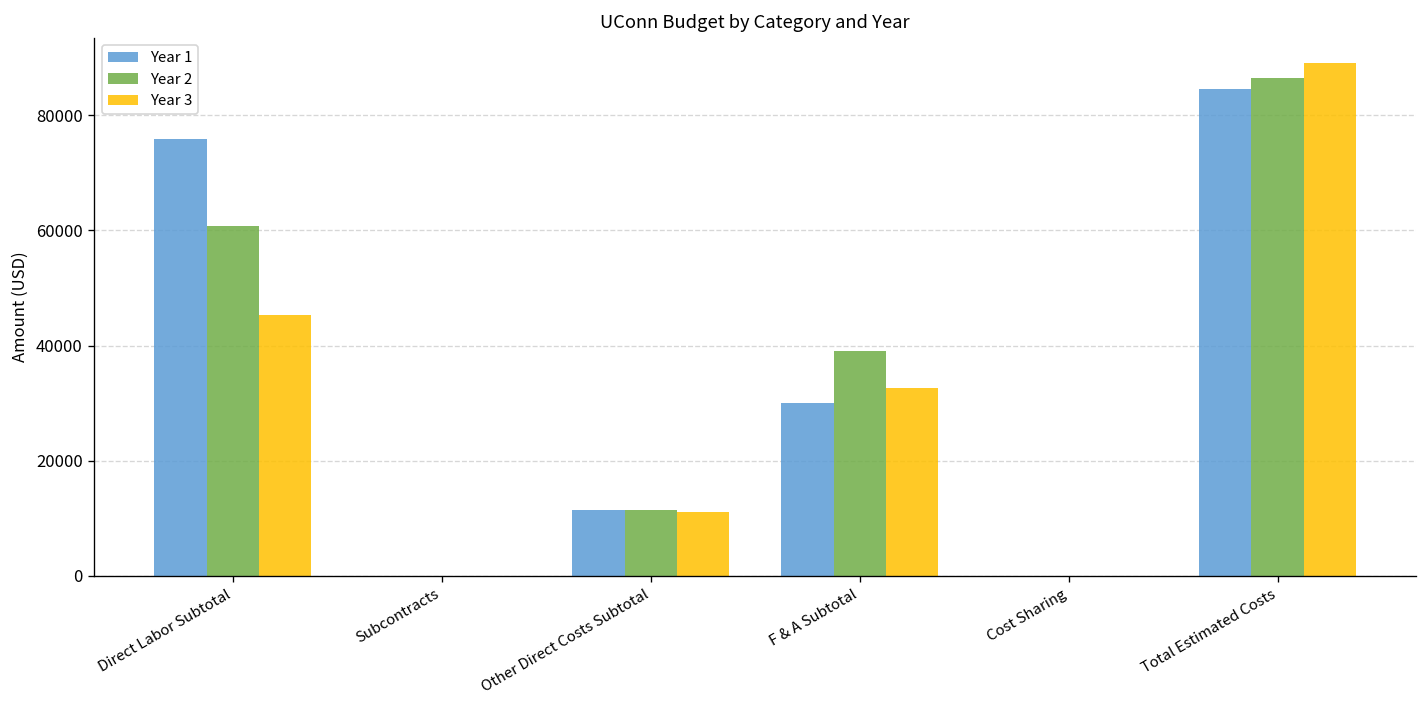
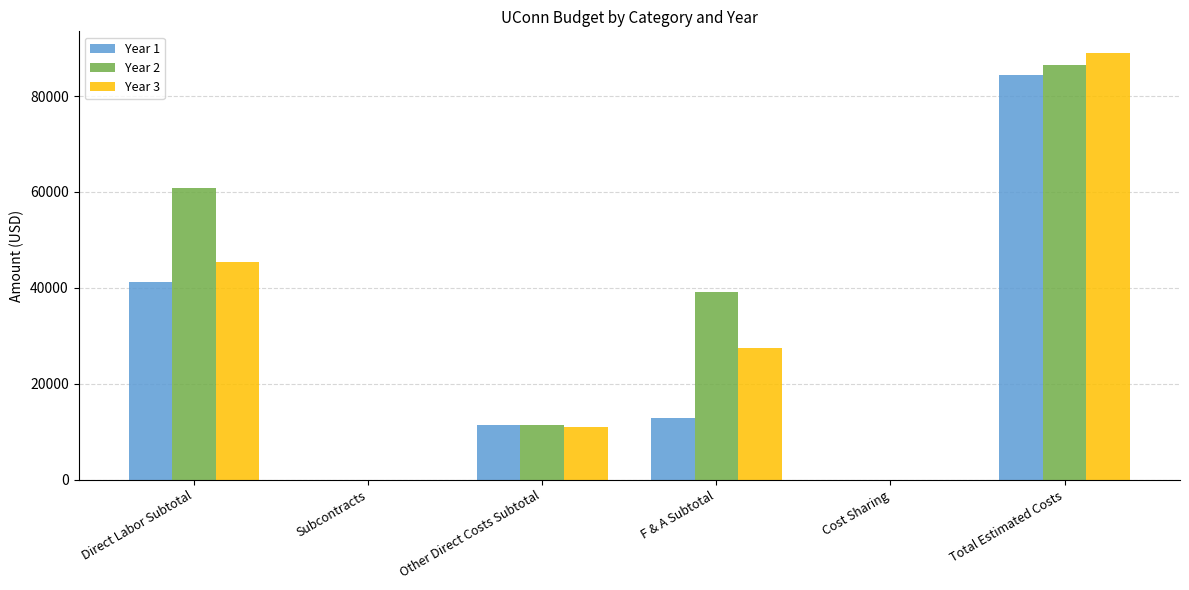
Year 1, Direct Labor Subtotal: 76000 -> 41000
Year 1, F & A Subtotal: 30000 -> 13000
Year 3, F & A Subtotal: 33000 -> 28000
